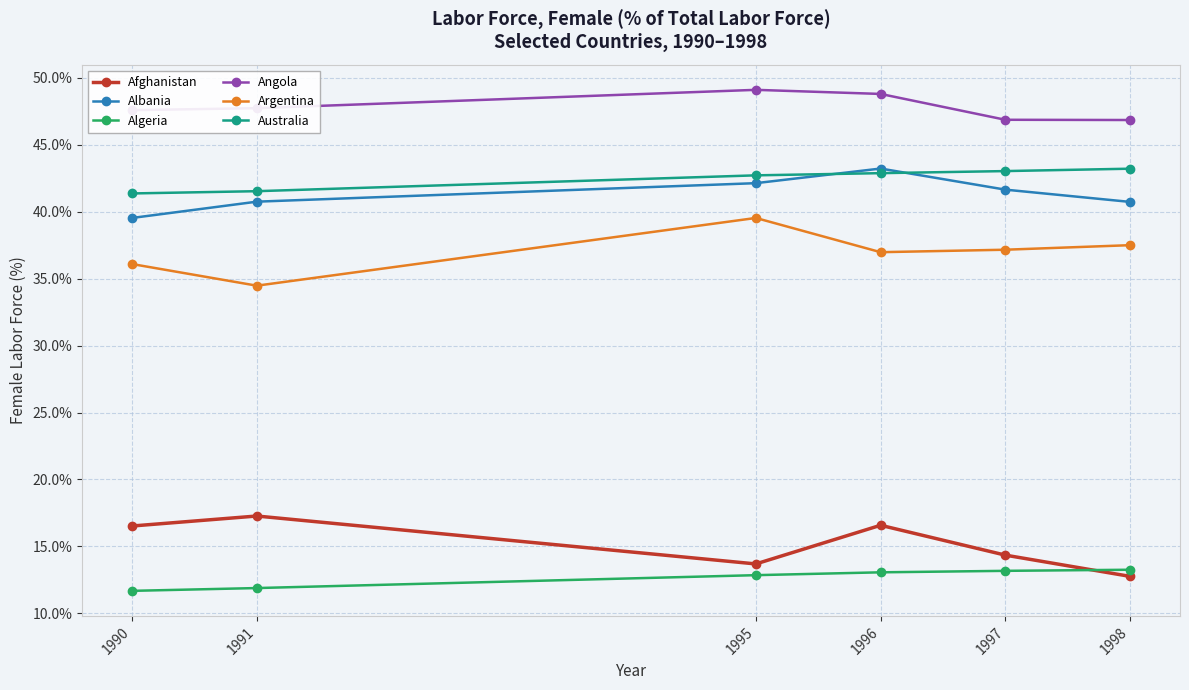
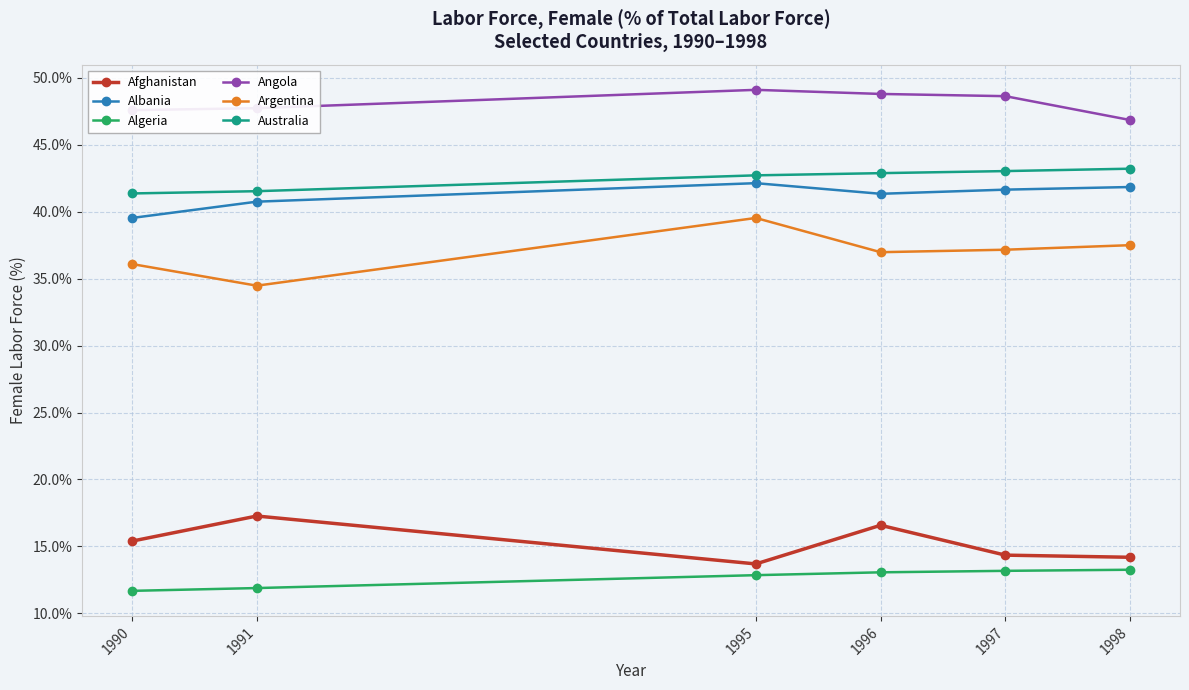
Afghanistan, 1990: 16.5% -> 15.4%
Albania, 1996: 43.2% -> 41.3%
Angola, 1997: 46.9% -> 48.6%
Afghanistan, 1998: 12.8% -> 14.2%
Albania, 1998: 40.7% -> 41.8%
